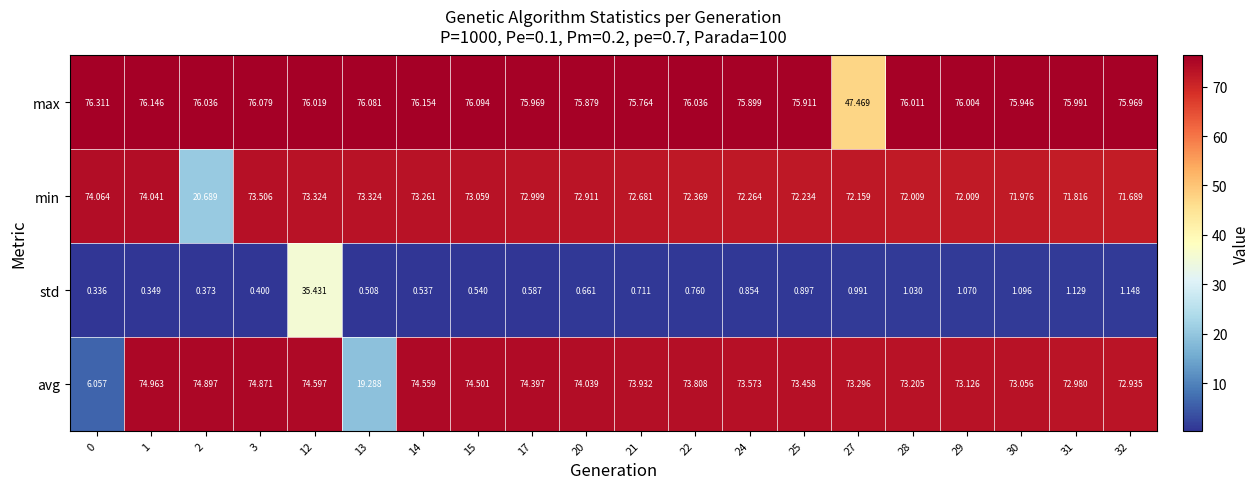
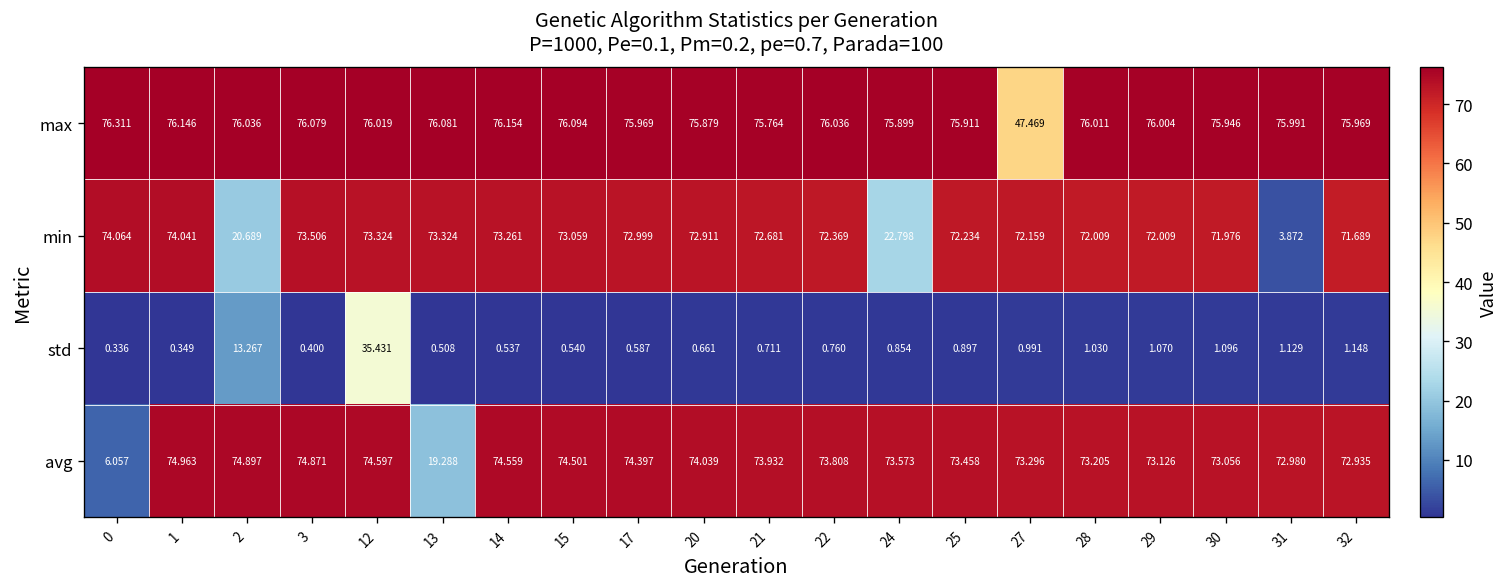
min, 24: 72.264 -> 22.798
min, 31: 71.816 -> 3.872
std, 2: 0.373 -> 13.267
